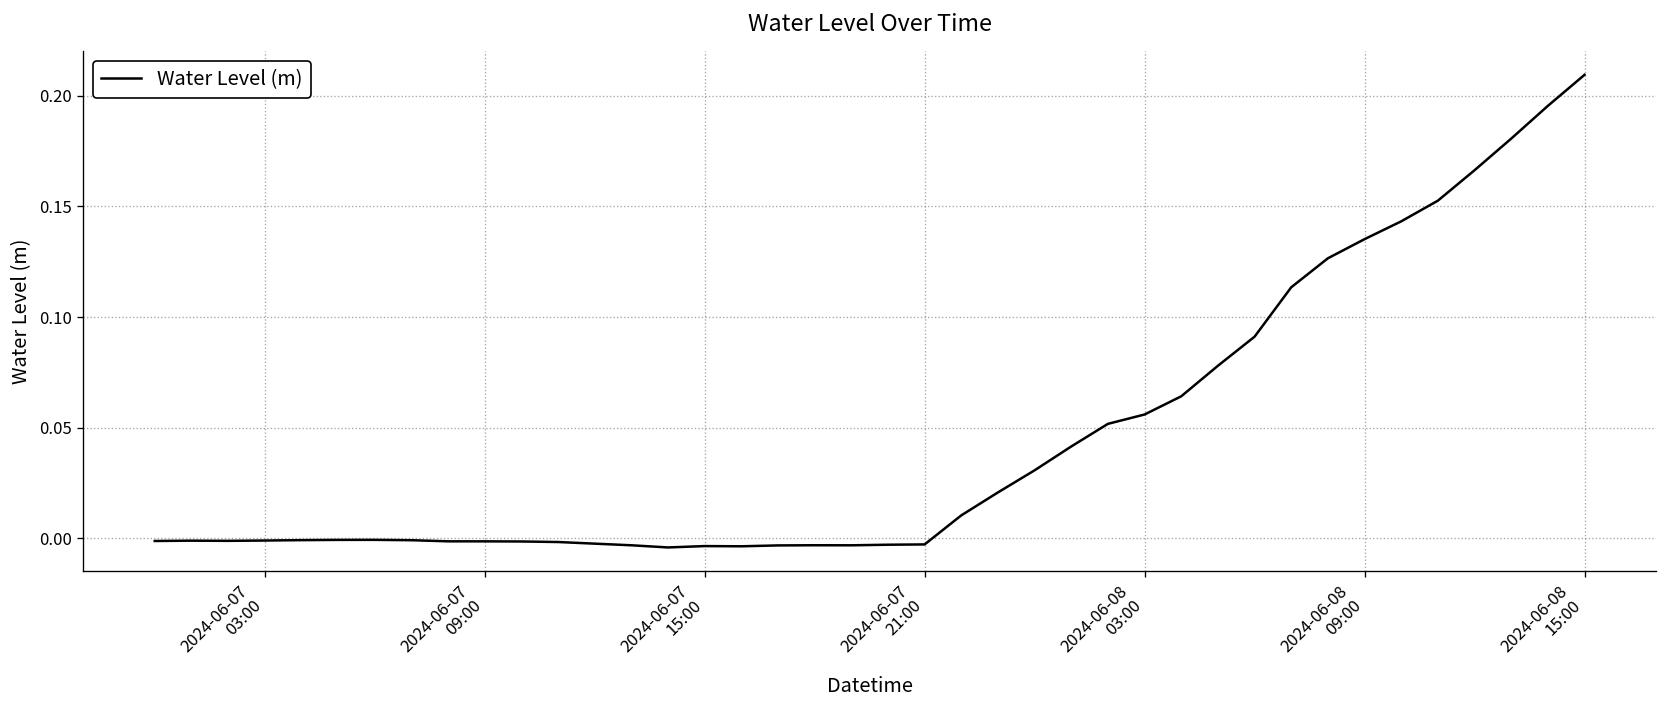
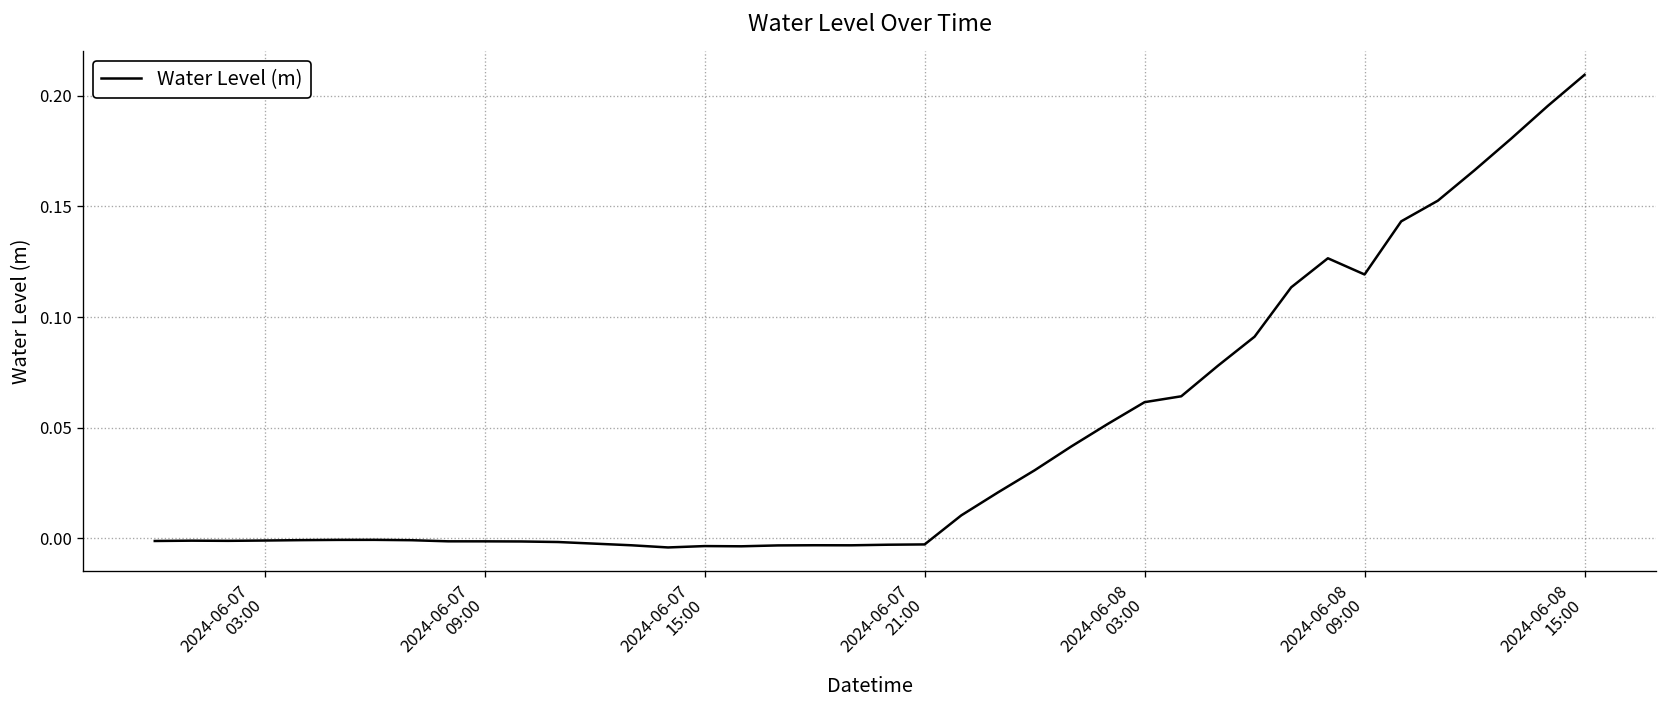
2024-06-08 03:00: 0.056 -> 0.061
2024-06-08 09:00: 0.135 -> 0.119
